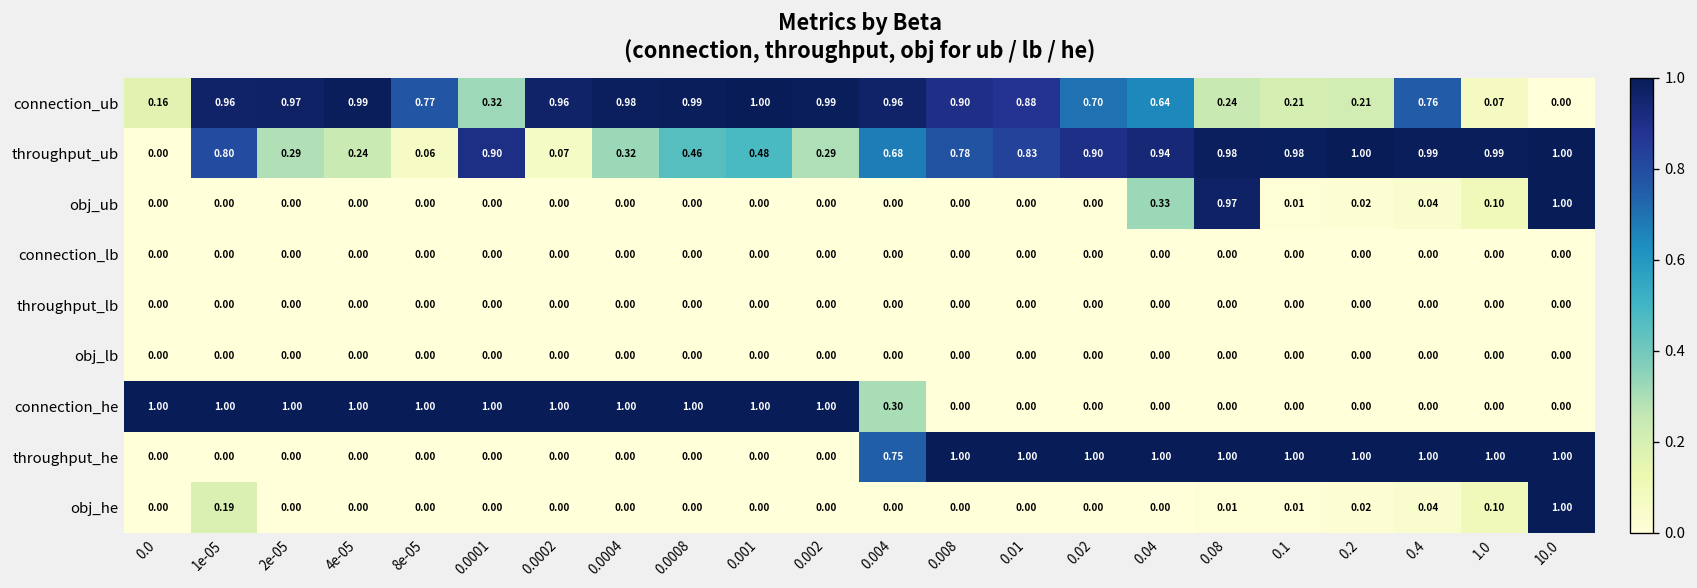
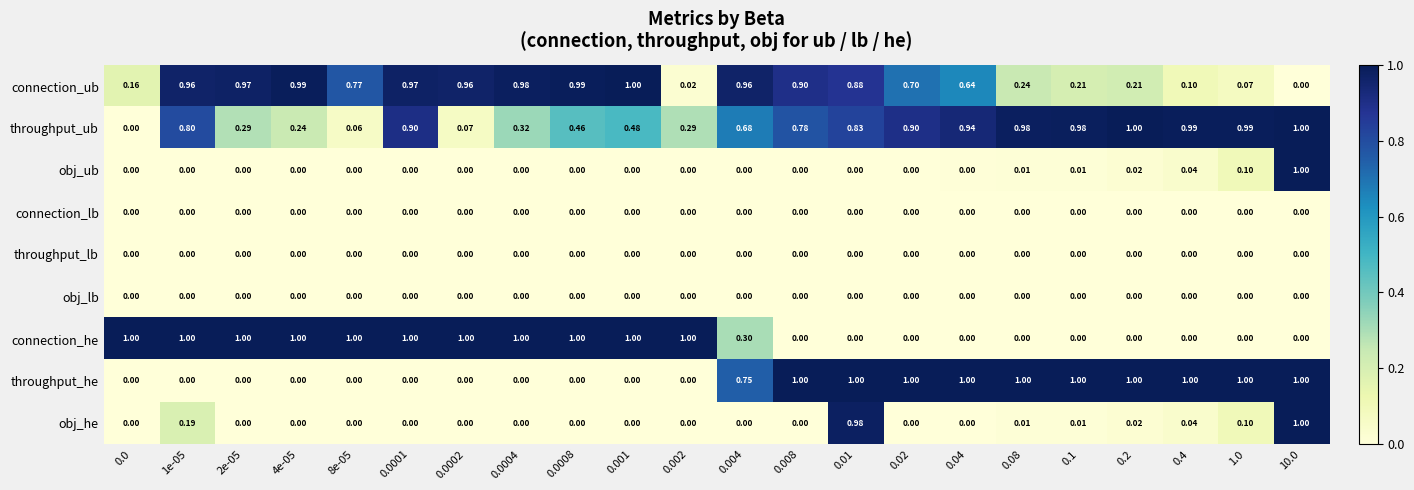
connection_ub, 0.0001: 0.32 -> 0.97
connection_ub, 0.002: 0.99 -> 0.02
connection_ub, 0.4: 0.76 -> 0.10
obj_ub, 0.04: 0.33 -> 0.00
obj_ub, 0.08: 0.97 -> 0.01
obj_he, 0.01: 0.00 -> 0.98
